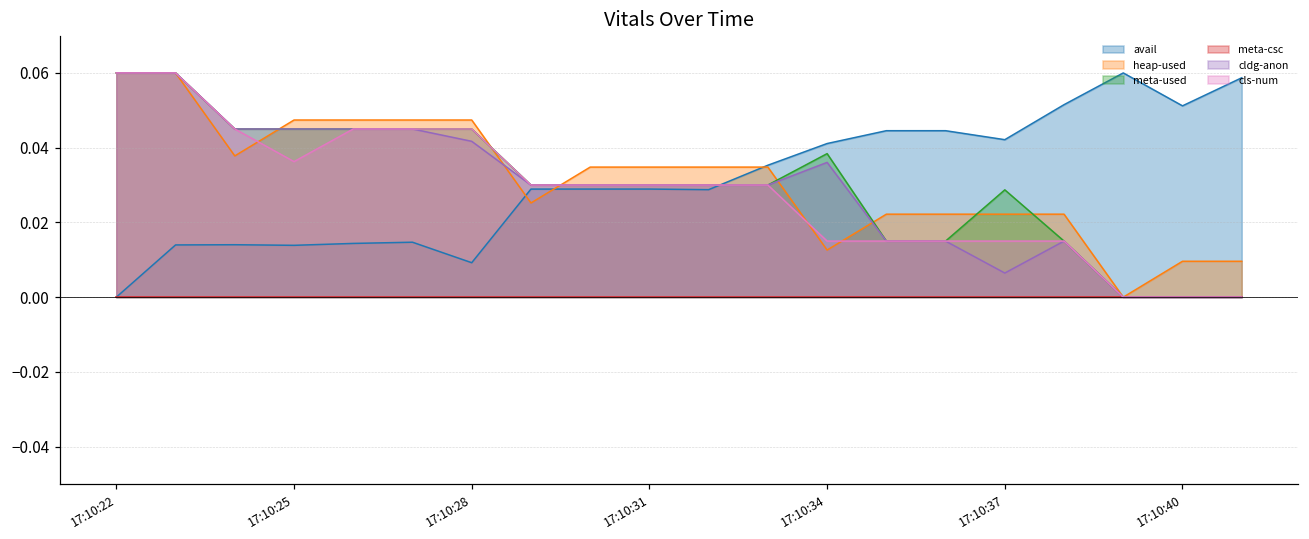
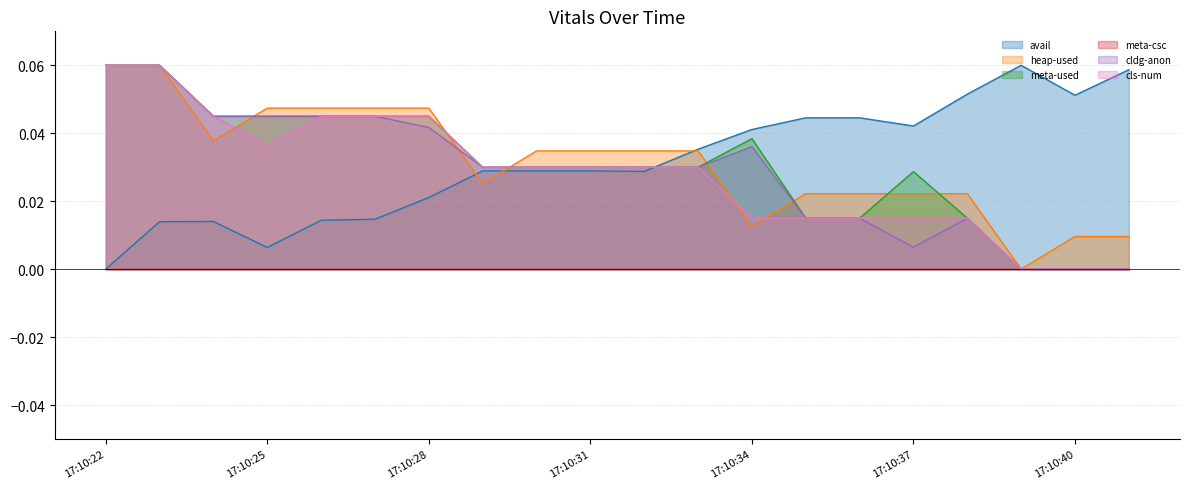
avail, 17:10:25: 0.014 -> 0.006
avail, 17:10:28: 0.009 -> 0.021
